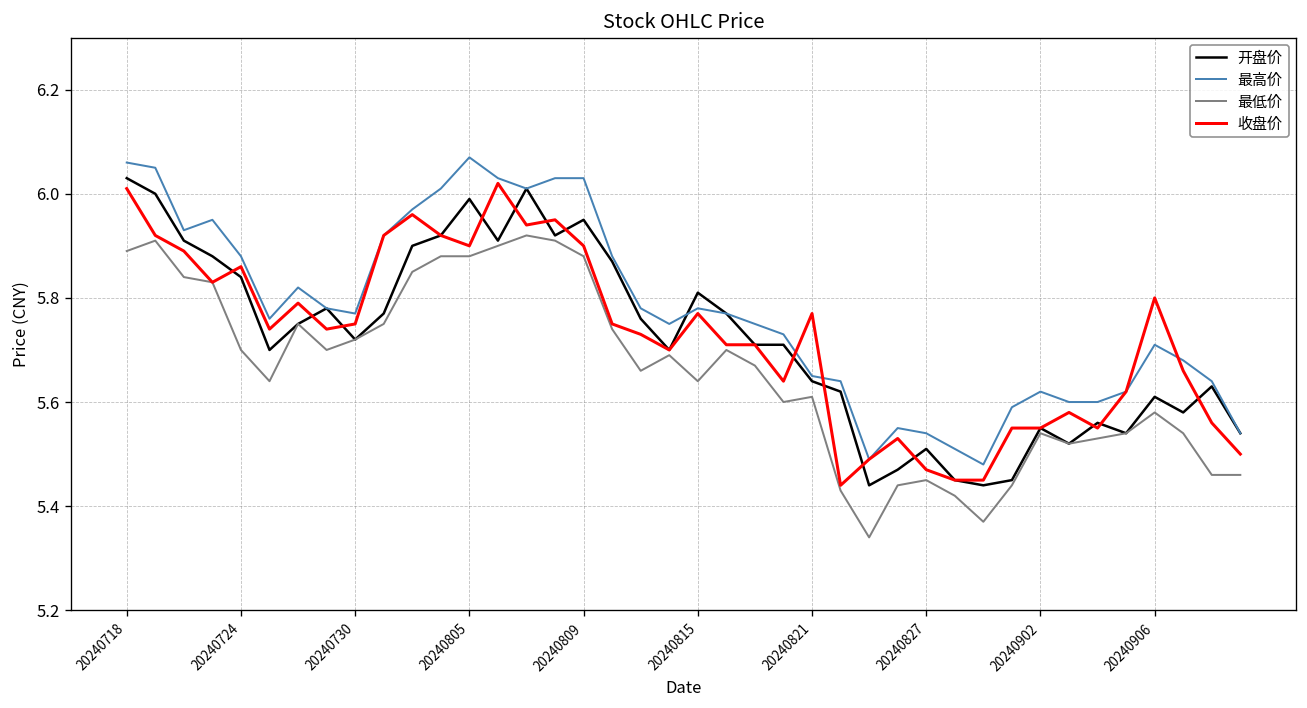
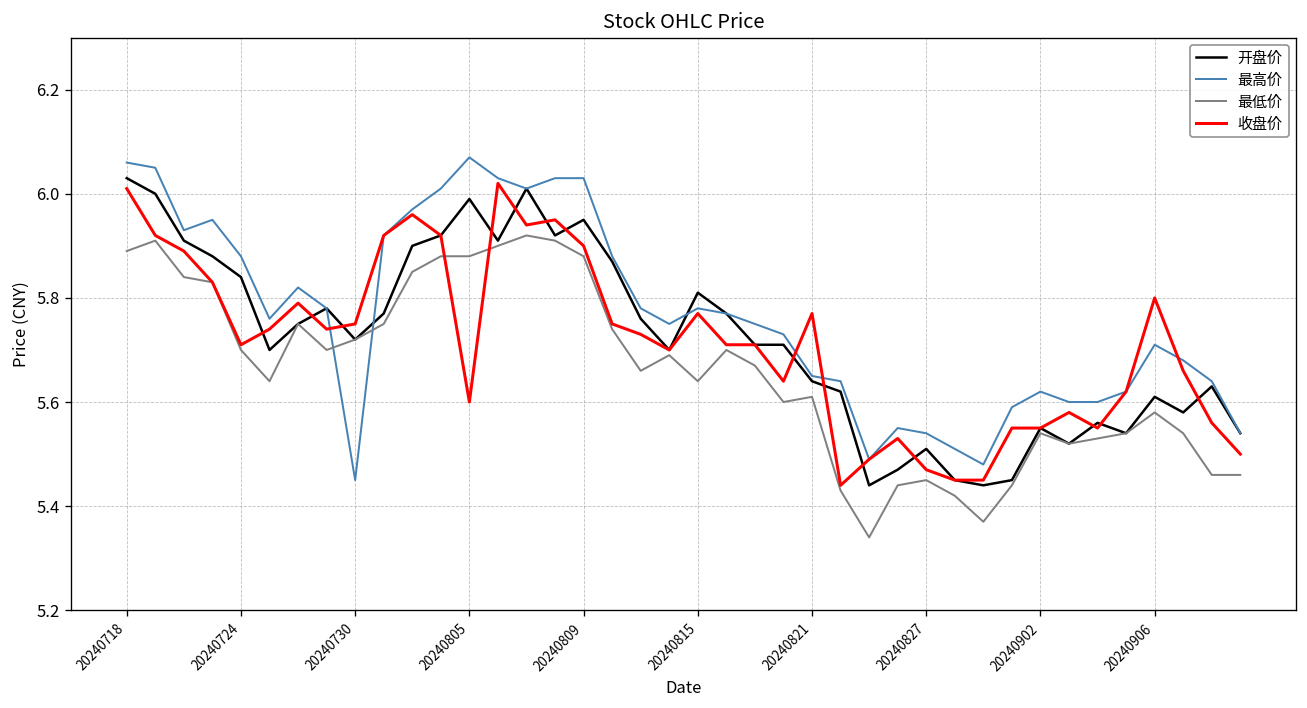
收盘价, 20240724: 5.86 -> 5.71
最高价, 20240730: 5.77 -> 5.45
收盘价, 20240805: 5.9 -> 5.6
